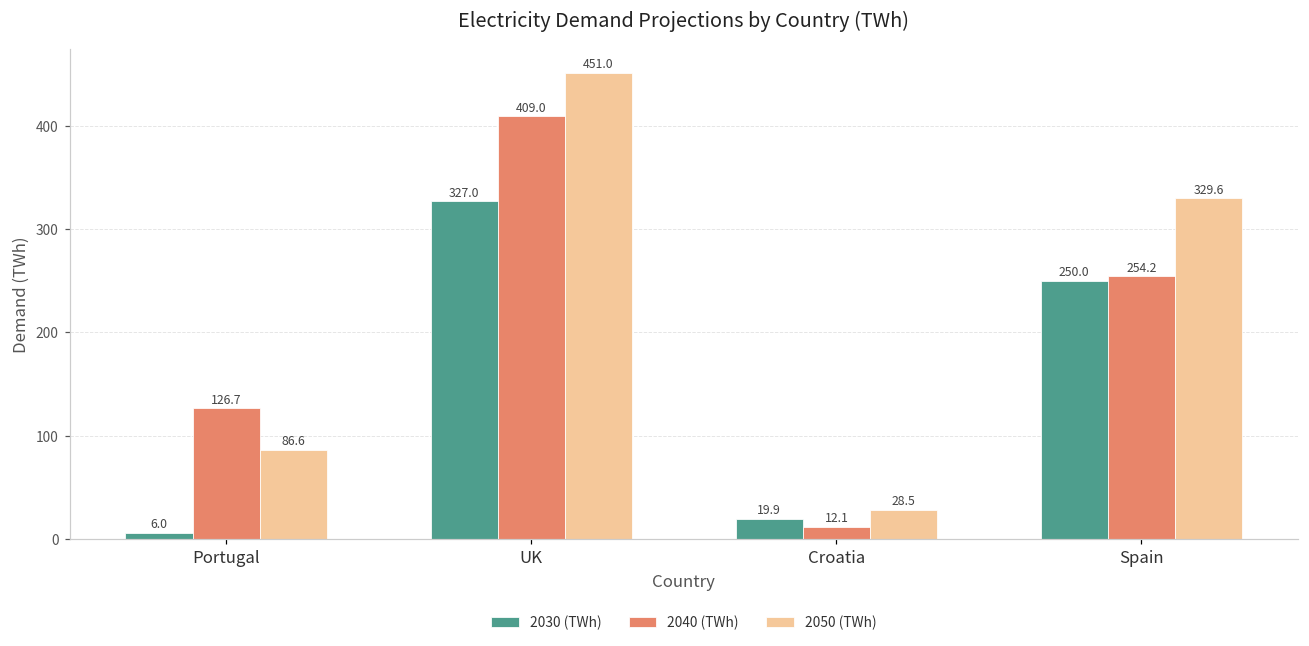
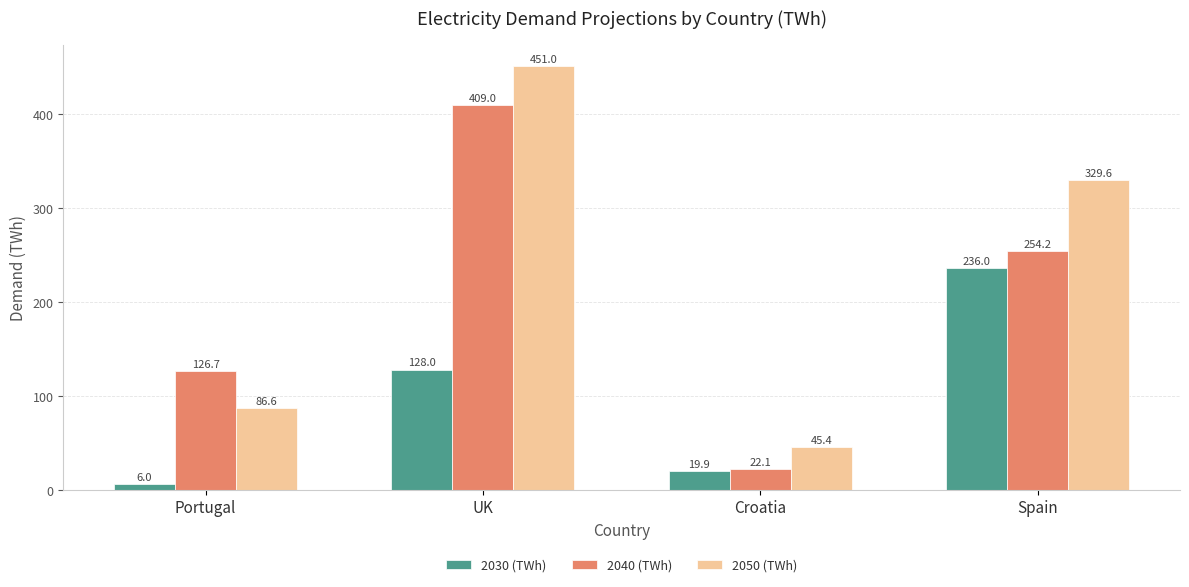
2030 (TWh), UK: 327.0 -> 128.0
2040 (TWh), Croatia: 12.1 -> 22.1
2050 (TWh), Croatia: 28.5 -> 45.4
2030 (TWh), Spain: 250.0 -> 236.0
